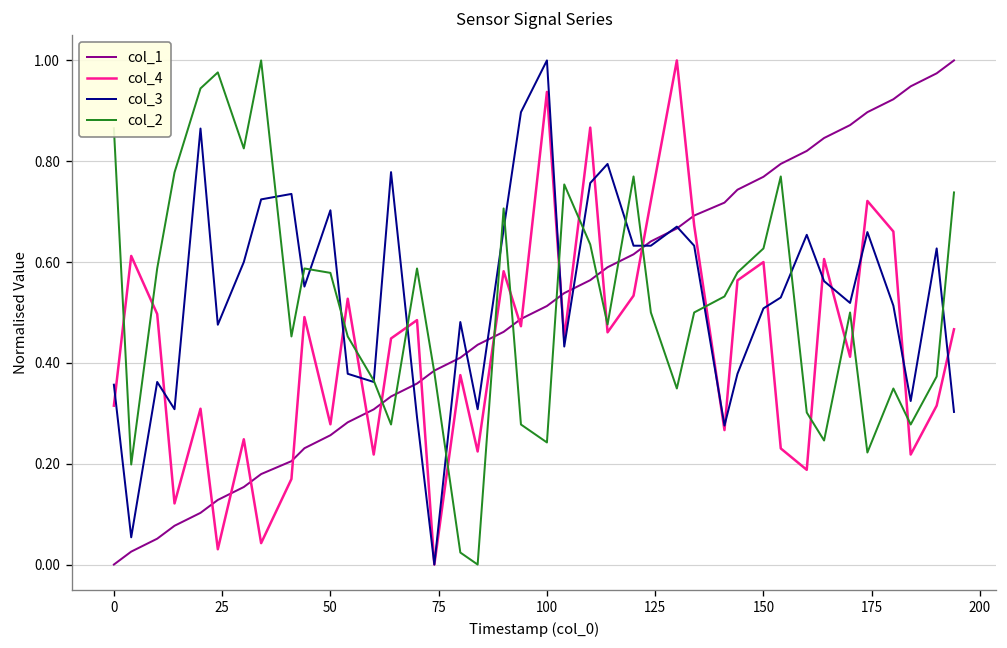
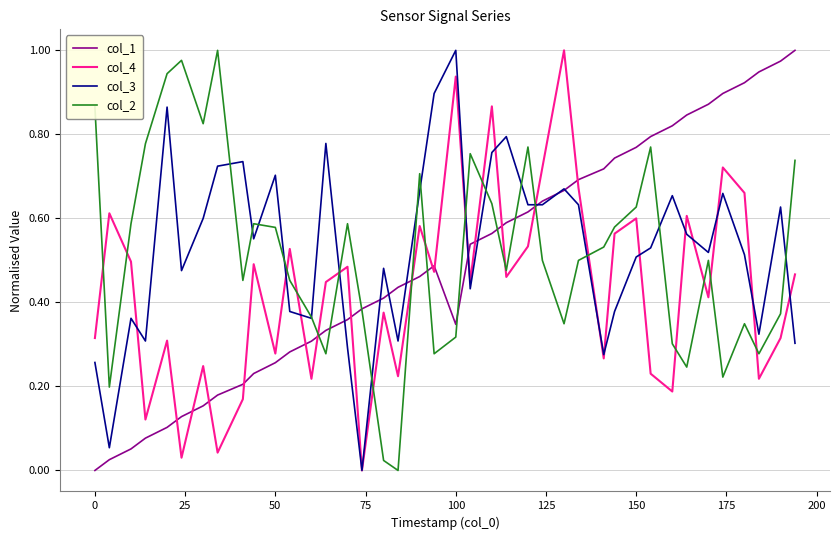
col_3, 0: 0.36 -> 0.26
col_1, 100: 0.51 -> 0.35
col_2, 100: 0.24 -> 0.32
